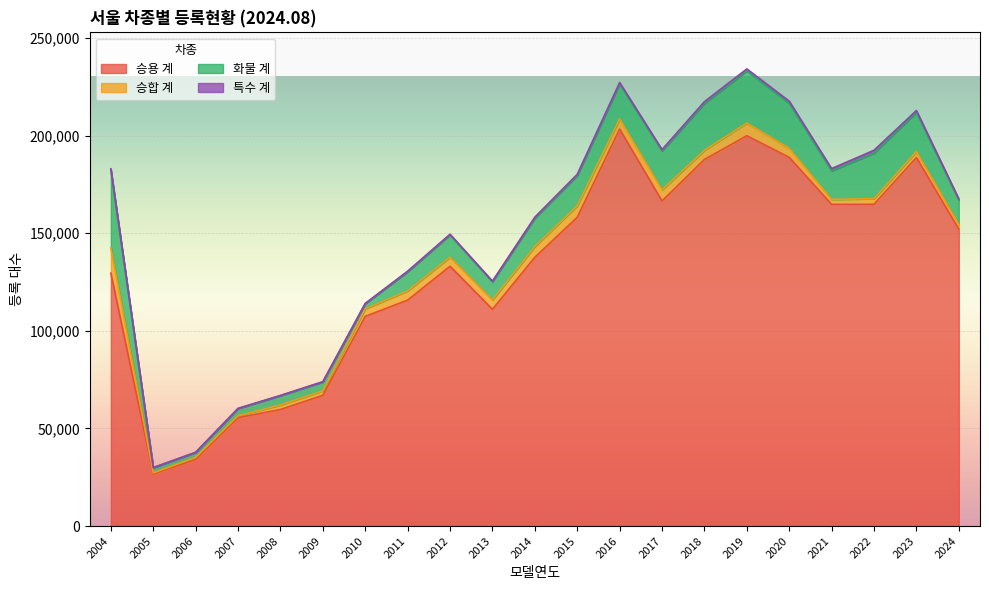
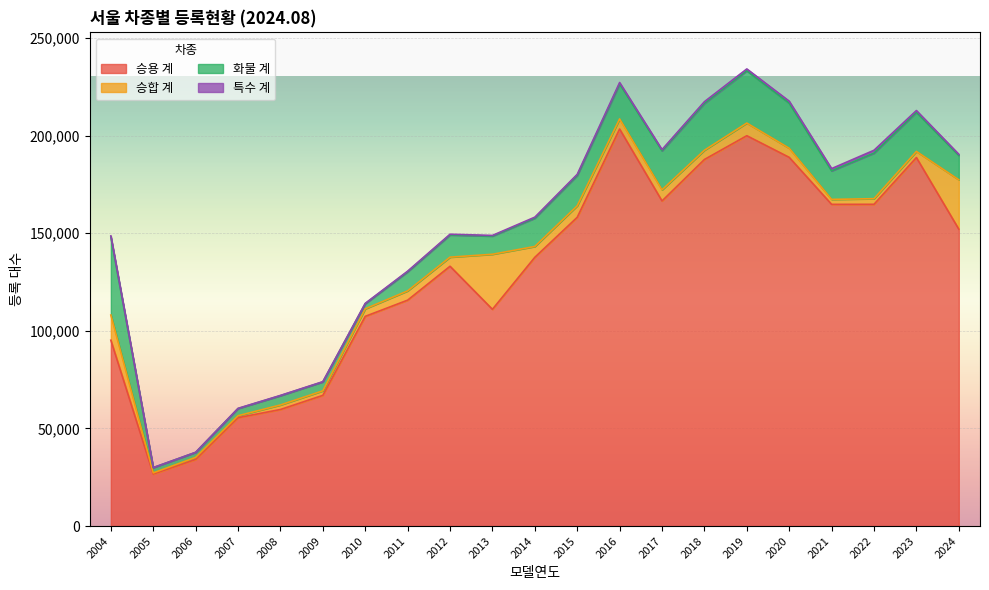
승용 계, 2004: 130,000 -> 95,000
승합 계, 2013: 5,000 -> 28,000
승합 계, 2024: 2,000 -> 25,000
